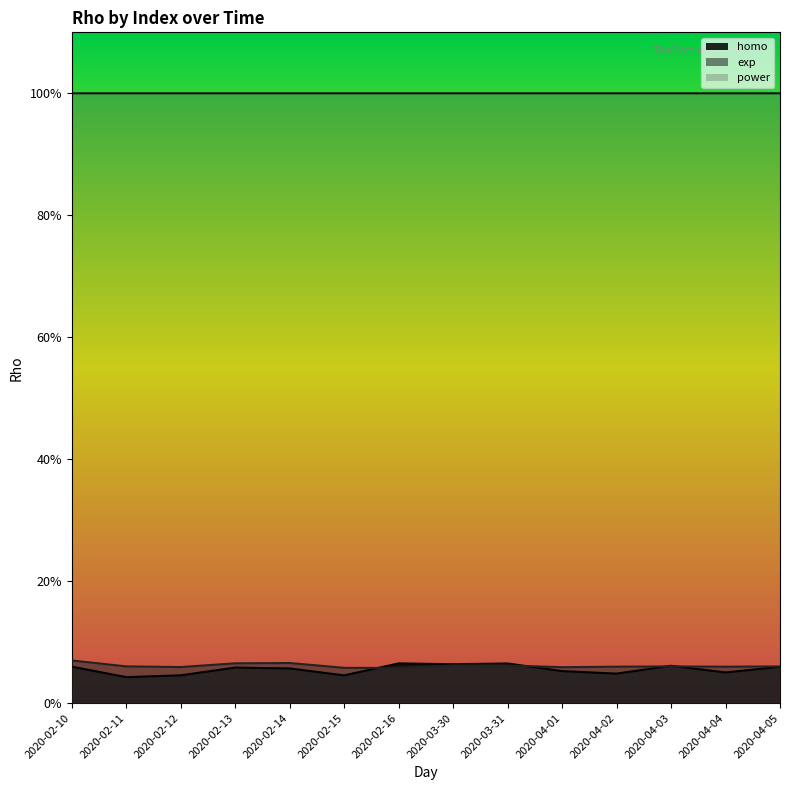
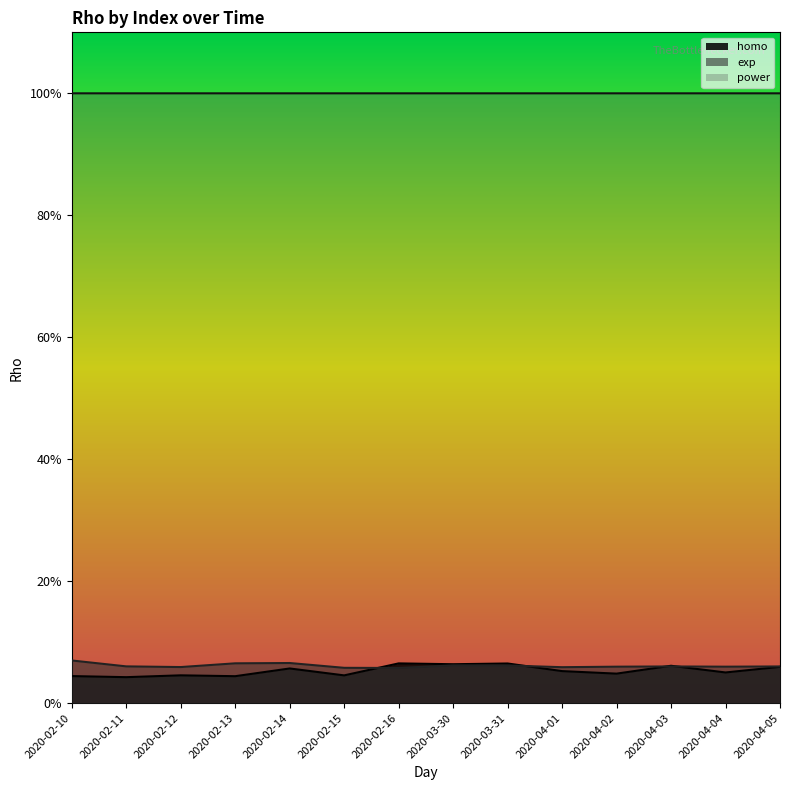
homo, 2020-02-10: 6% -> 4%
homo, 2020-02-13: 6% -> 4%
